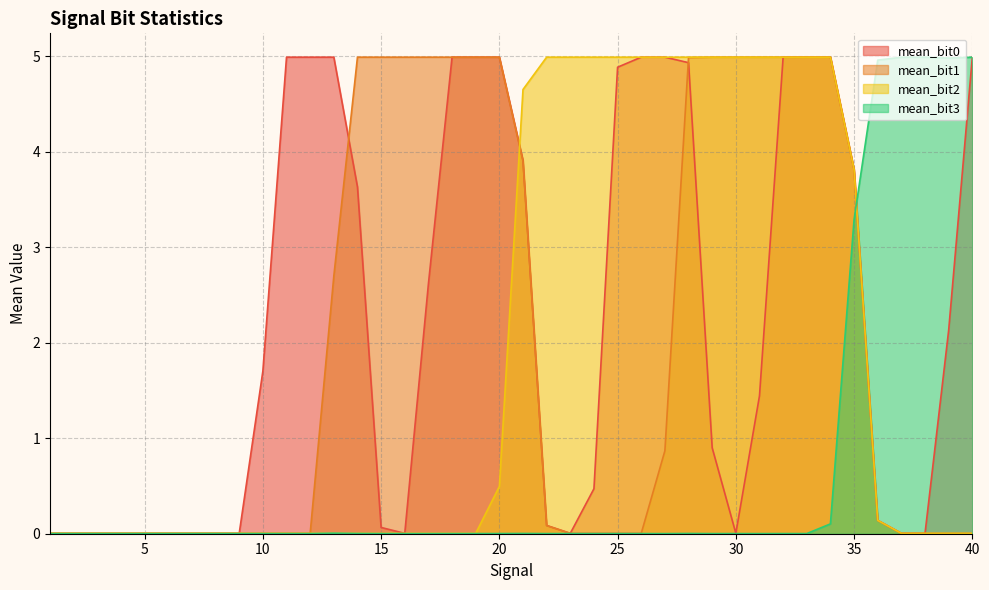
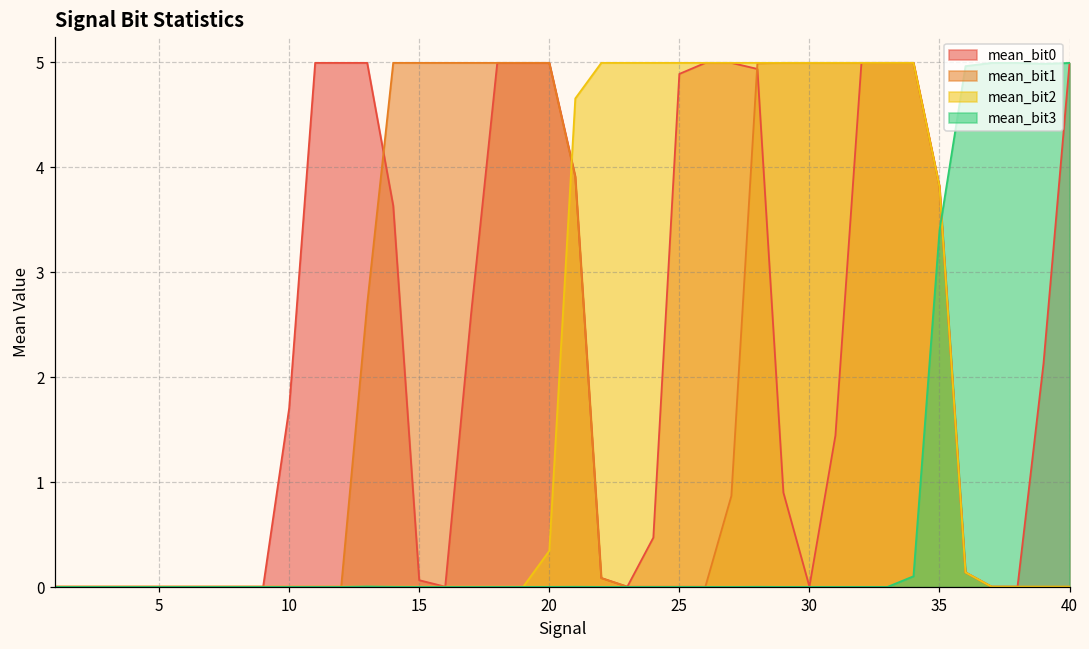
mean_bit2, 20: 0.5 -> 0.3
mean_bit3, 35: 3.3 -> 3.4
